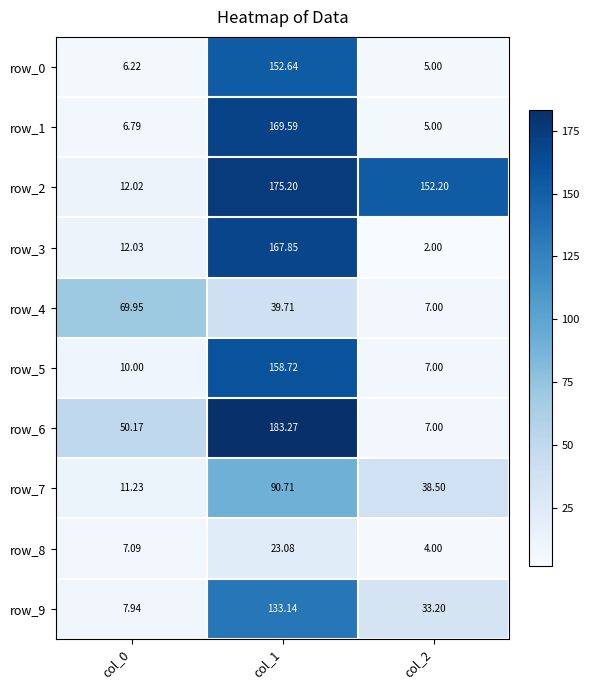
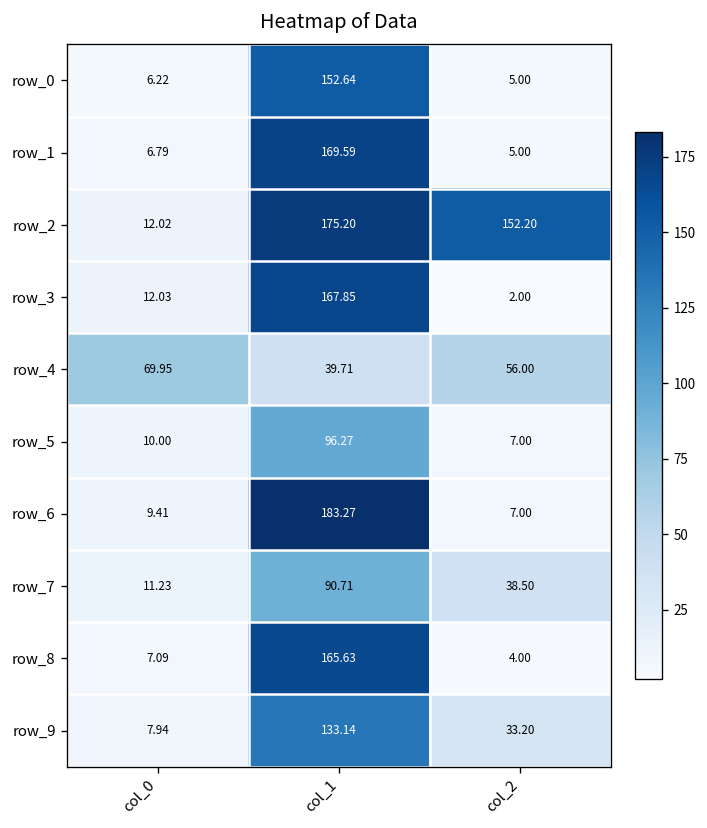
row_4, col_2: 7.00 -> 56.00
row_5, col_1: 158.72 -> 96.27
row_6, col_0: 50.17 -> 9.41
row_8, col_1: 23.08 -> 165.63
